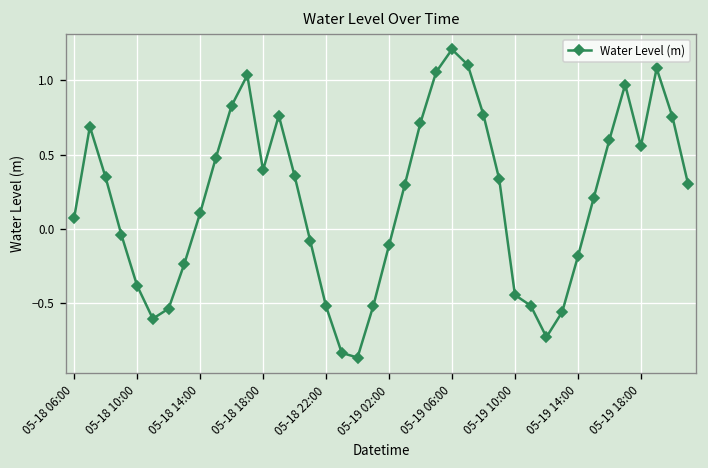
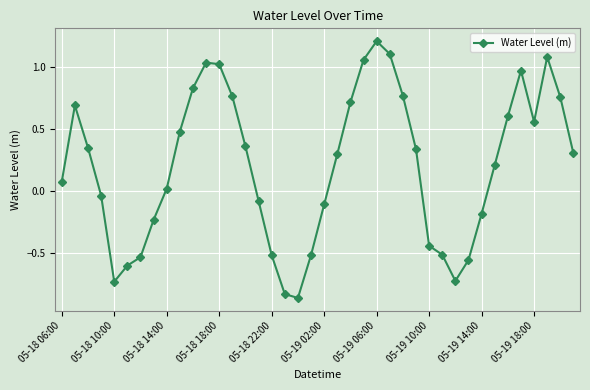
05-18 10:00: -0.38 -> -0.73
05-18 14:00: 0.11 -> 0.02
05-18 18:00: 0.40 -> 1.02
